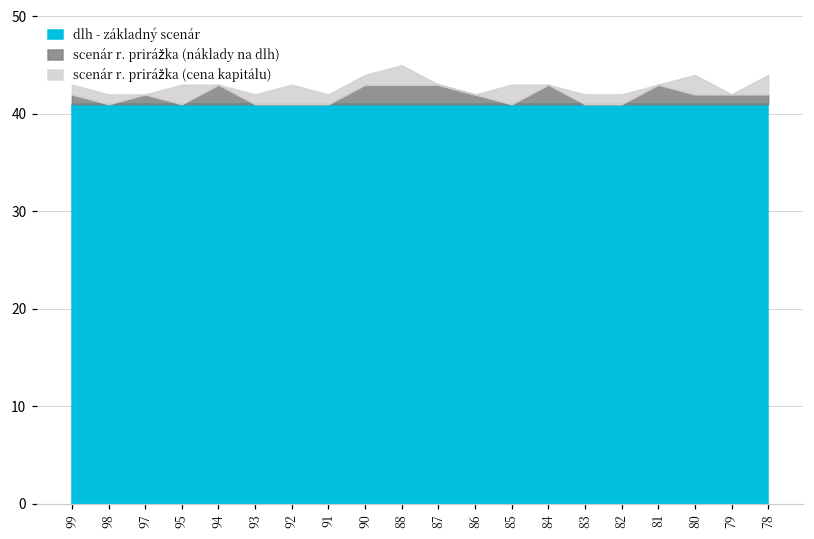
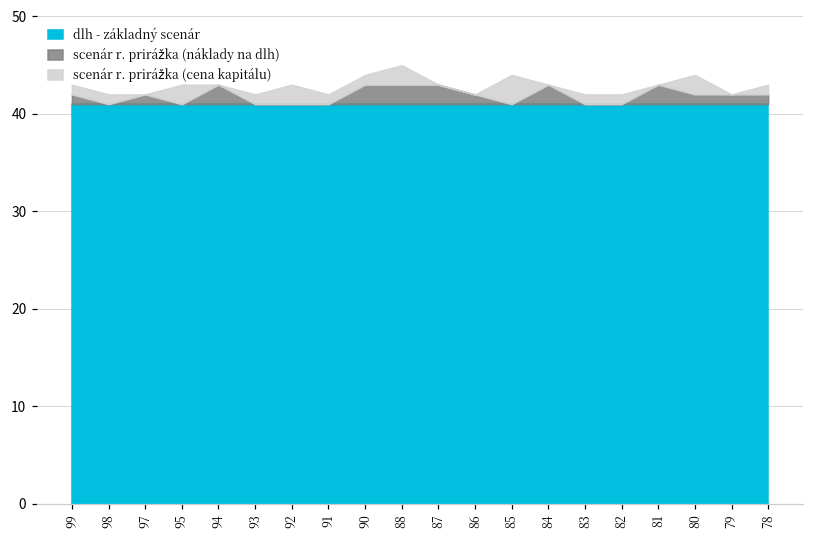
scenár r. prirážka (cena kapitálu), 85: 2 -> 3
scenár r. prirážka (cena kapitálu), 78: 2 -> 1
